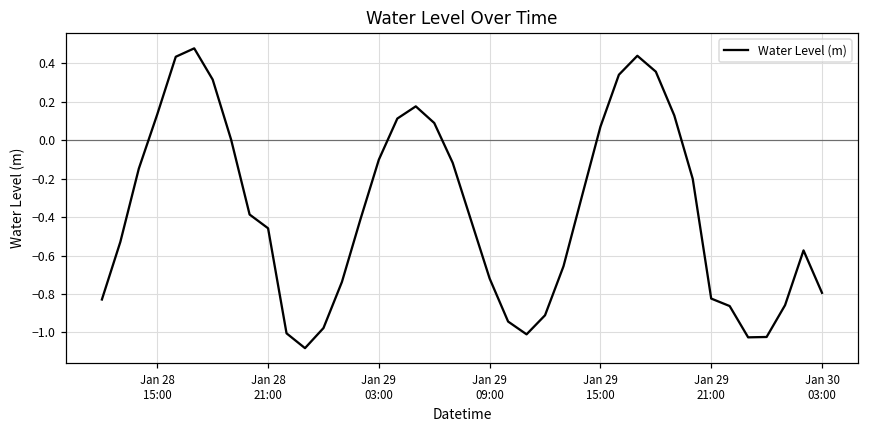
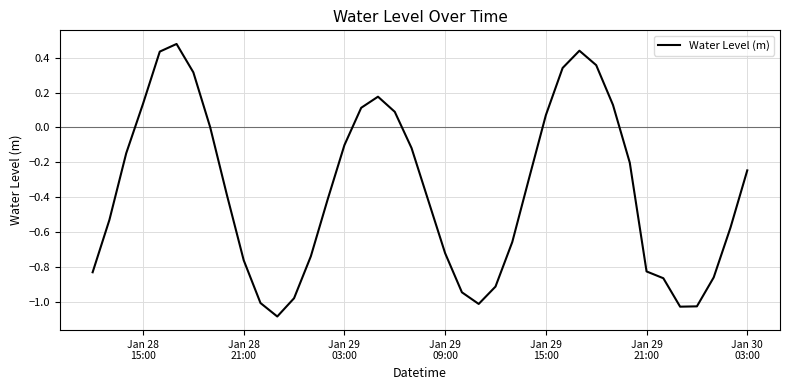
Jan 28 21:00: -0.46 -> -0.76
Jan 30 03:00: -0.79 -> -0.25
